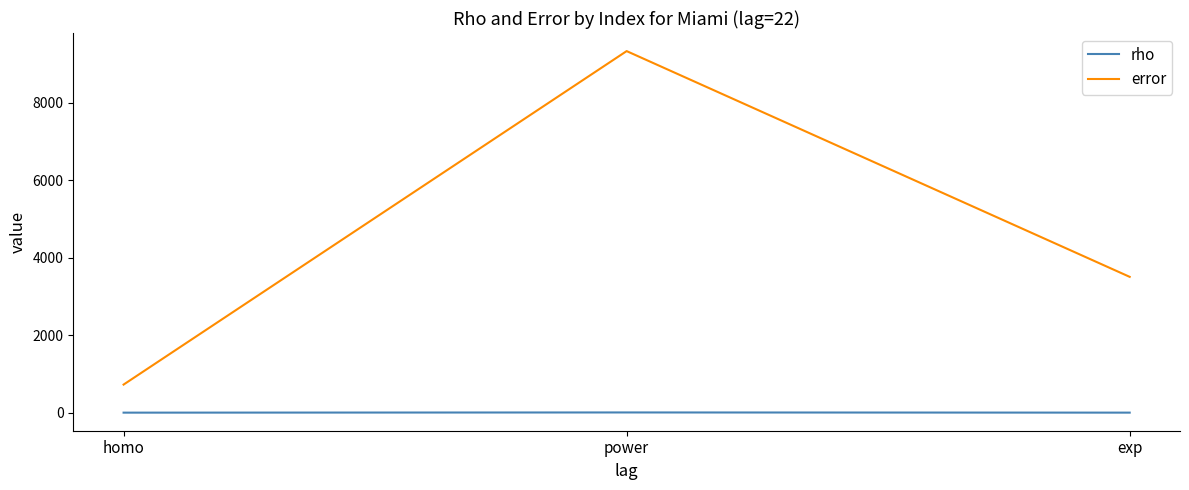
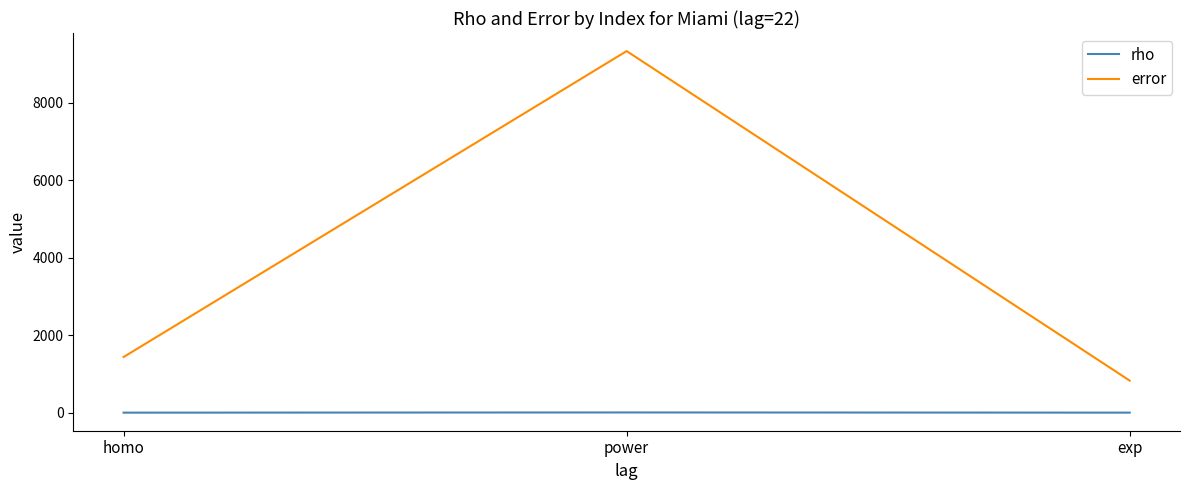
error, homo: 700 -> 1400
error, exp: 3500 -> 800
